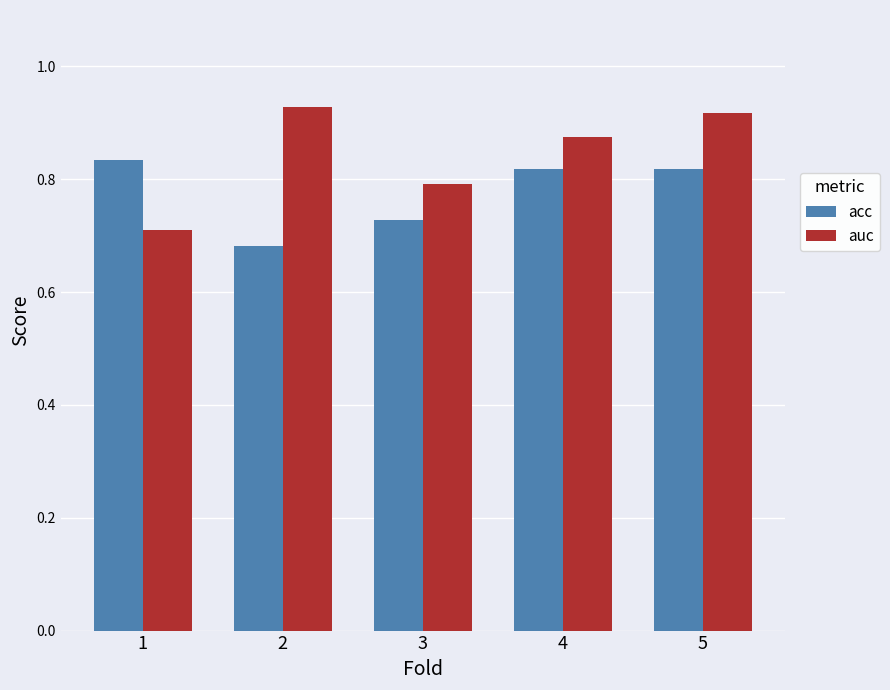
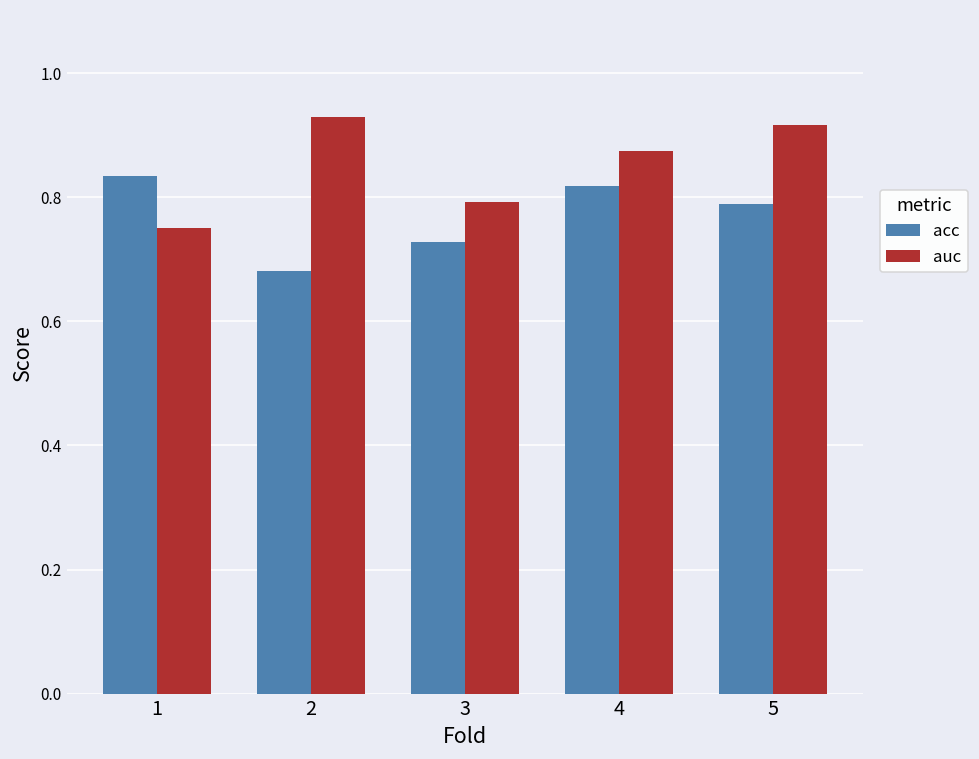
auc, 1: 0.71 -> 0.75
acc, 5: 0.82 -> 0.79
